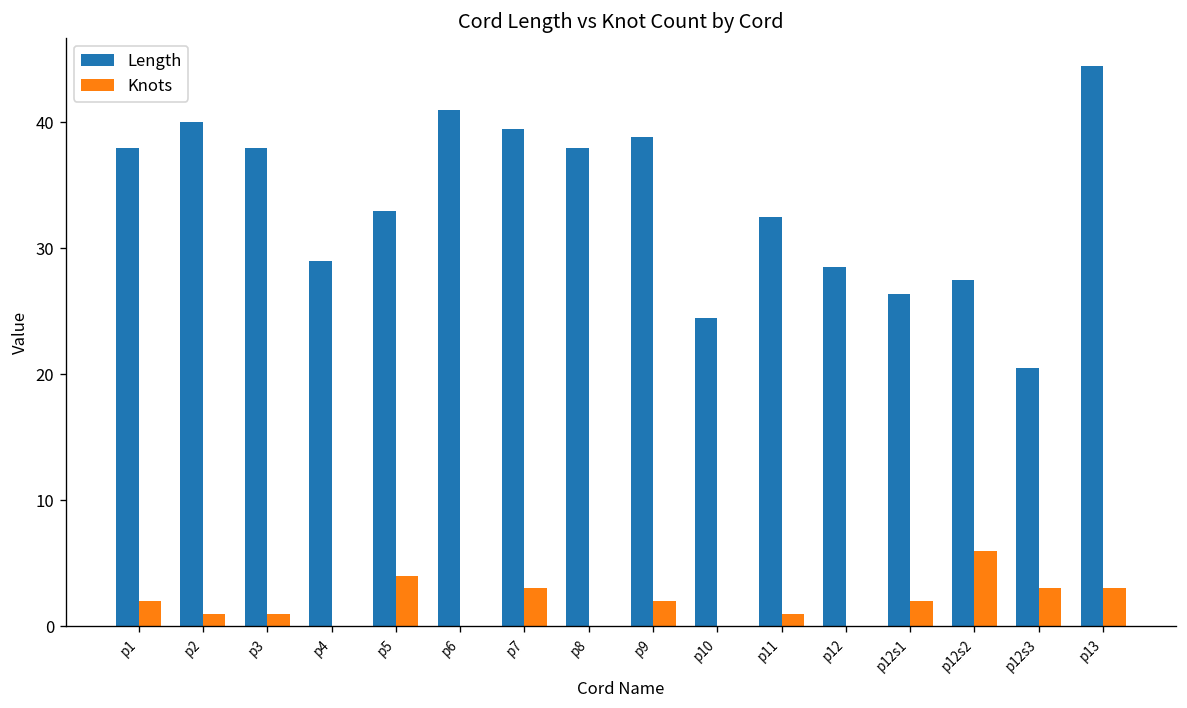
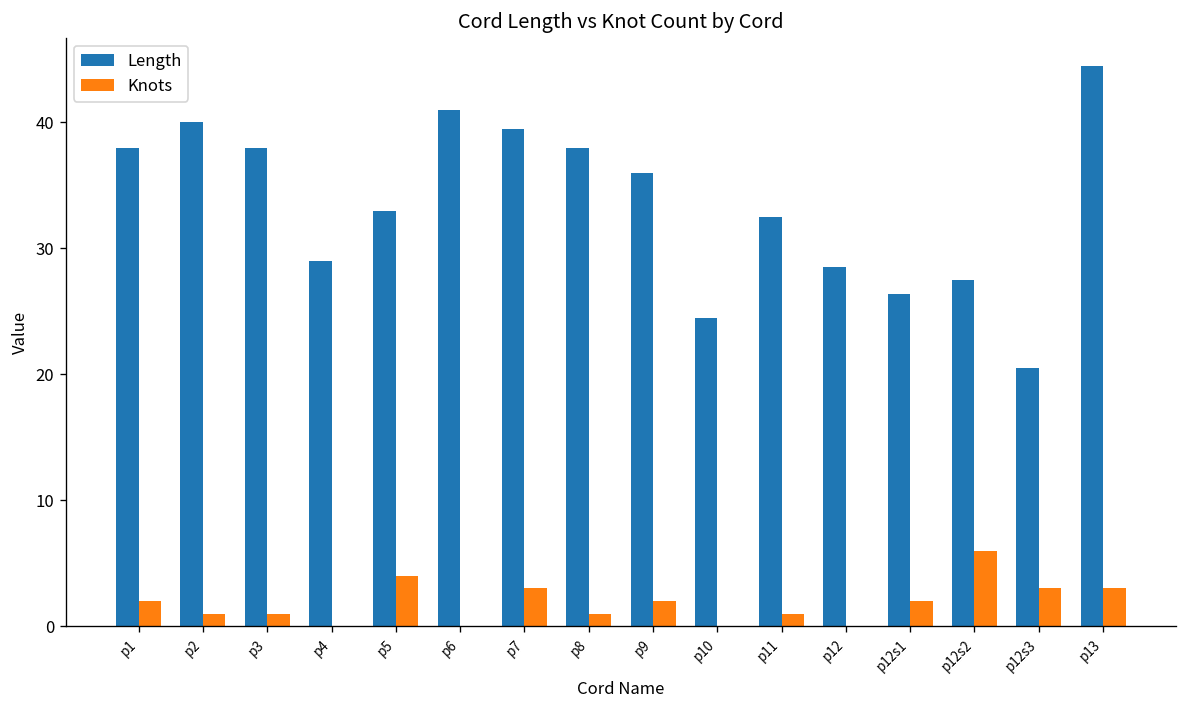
Knots, p8: 0 -> 1
Length, p9: 38.8 -> 36.0
